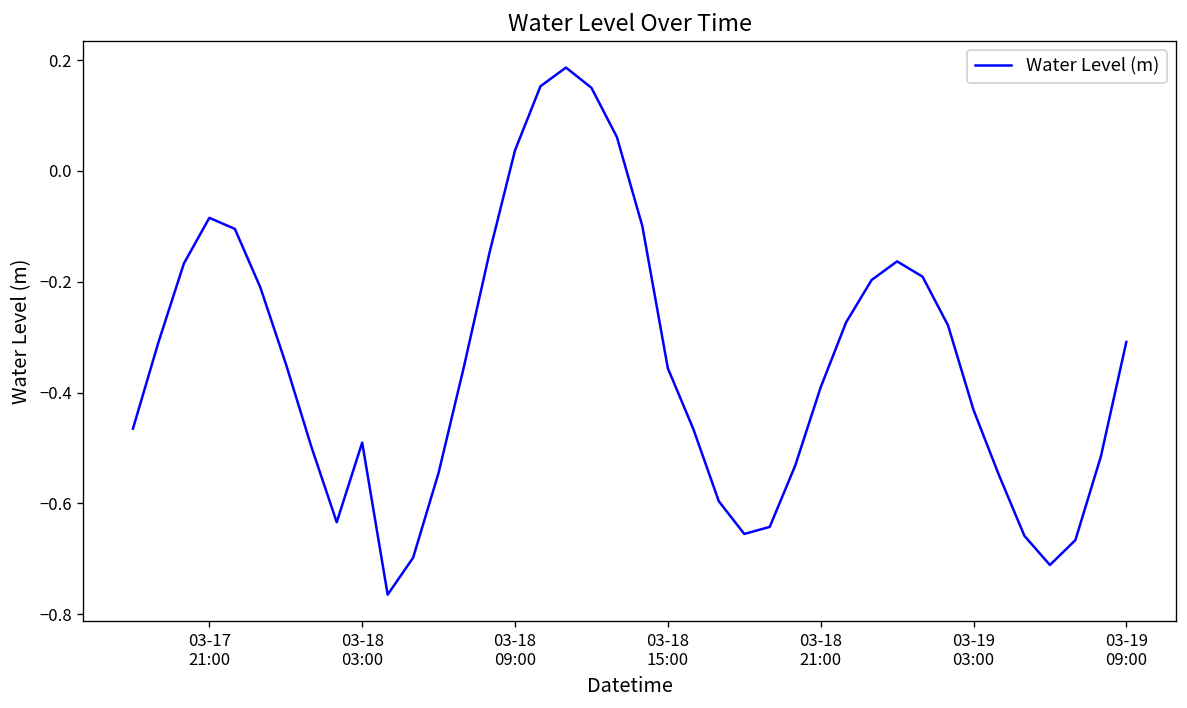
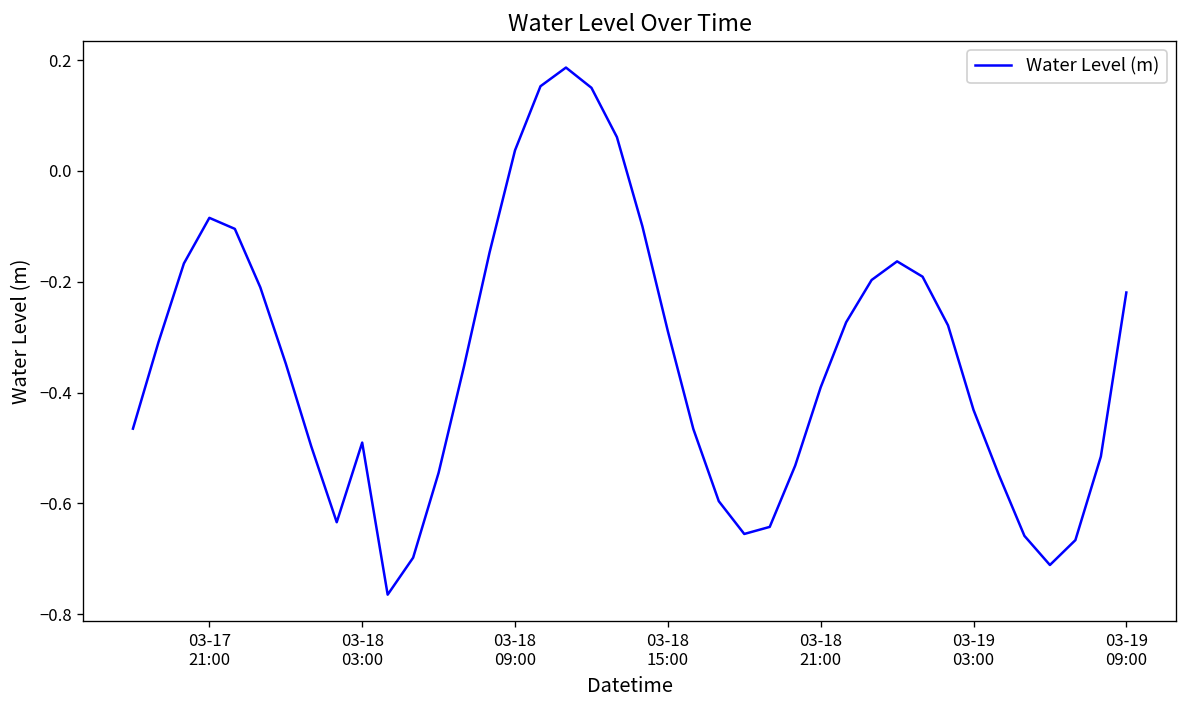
03-18 15:00: -0.36 -> -0.29
03-19 09:00: -0.31 -> -0.22
